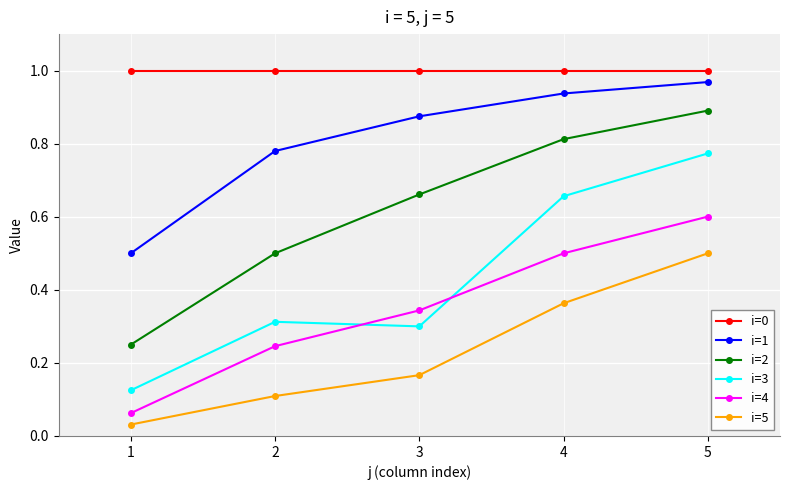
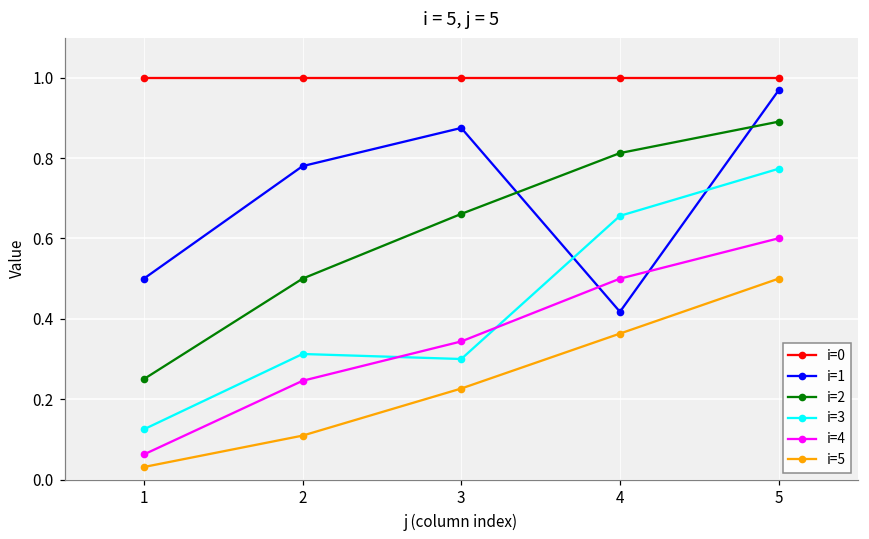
i=5, 3: 0.17 -> 0.23
i=1, 4: 0.94 -> 0.42
